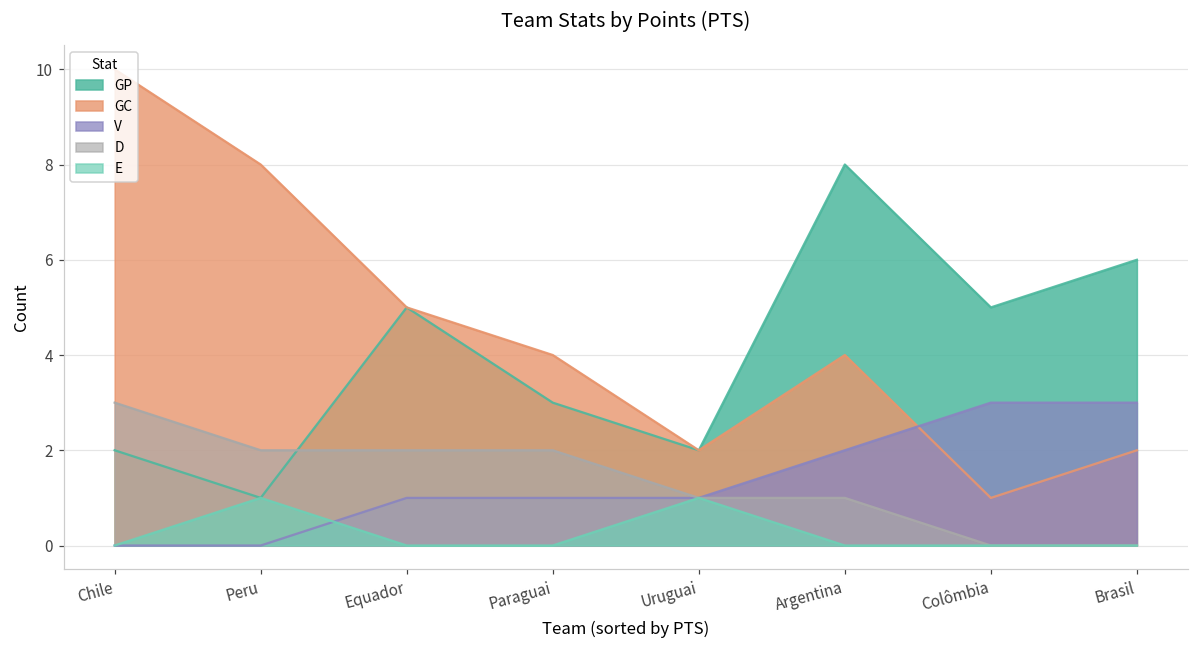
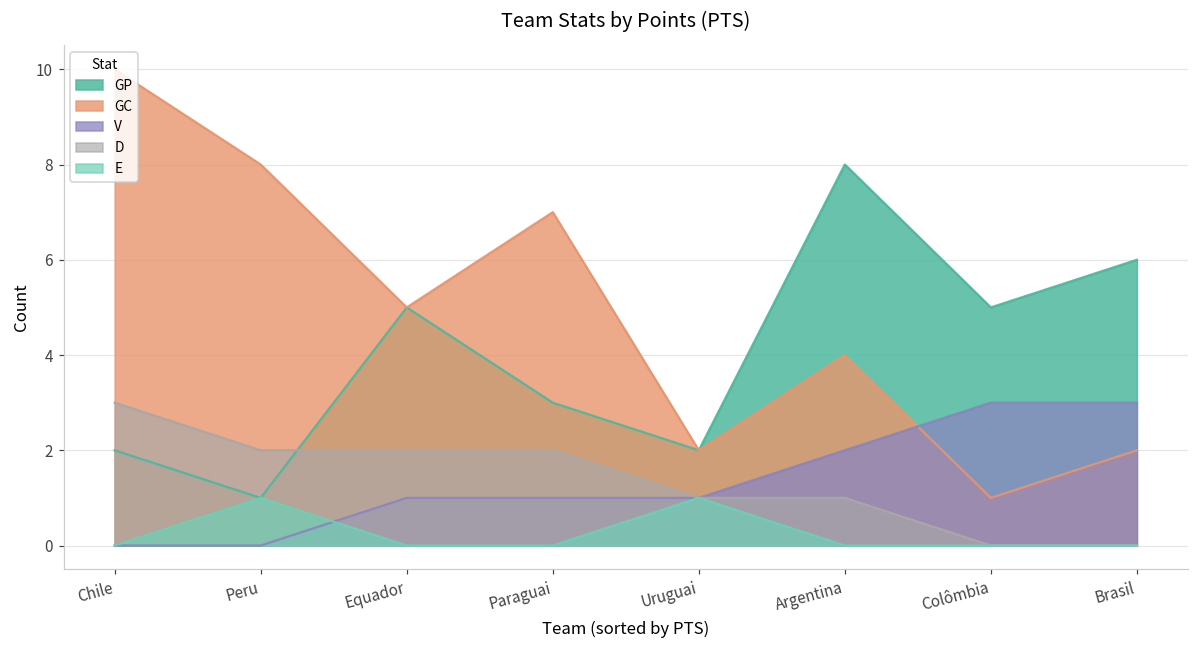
GC, Paraguai: 4 -> 7
